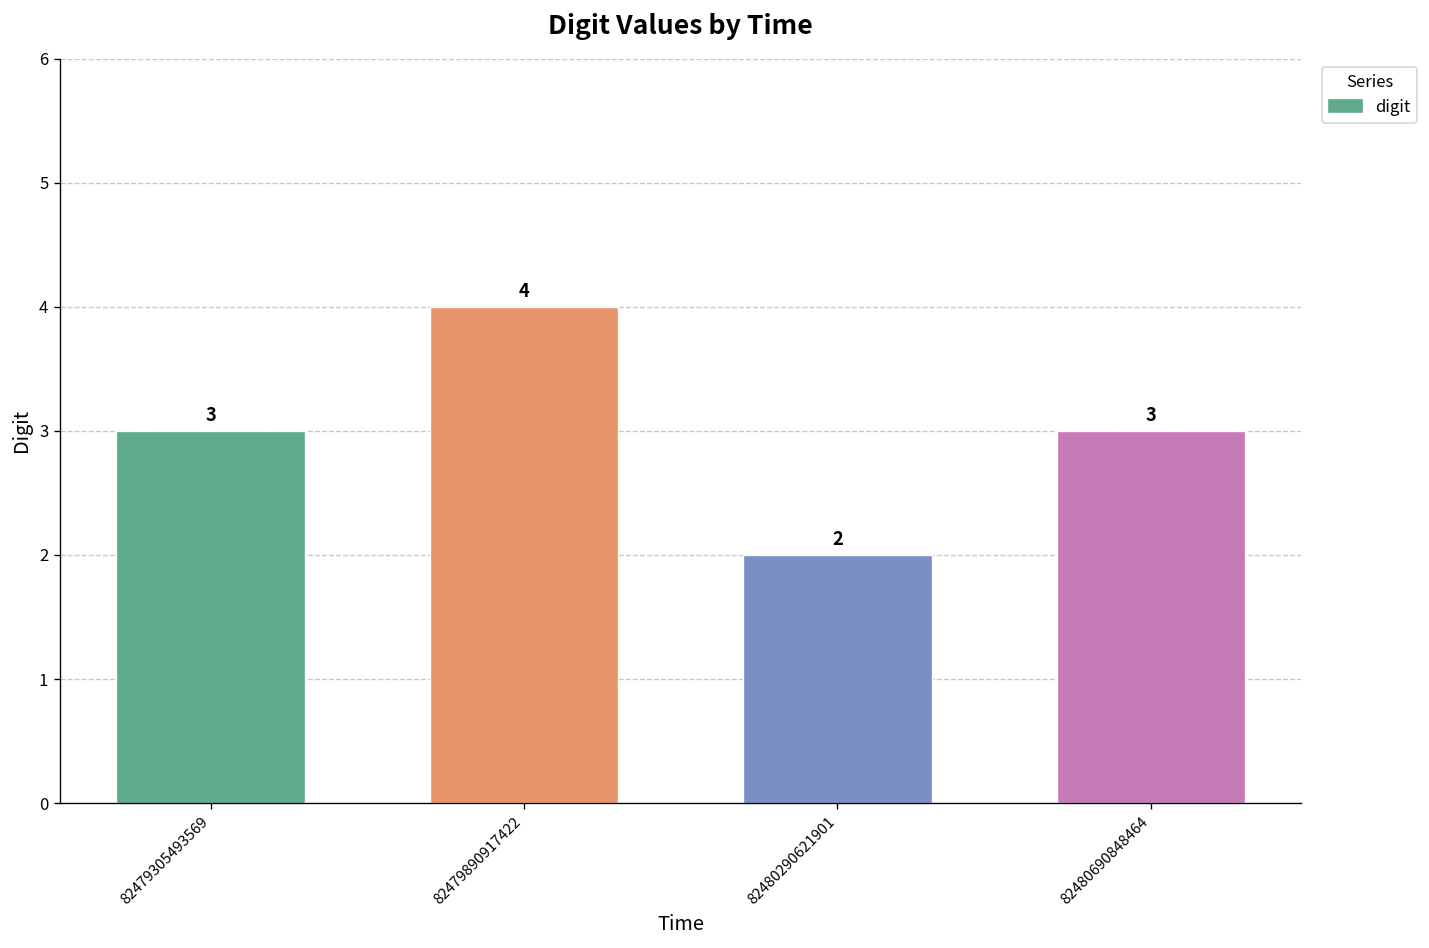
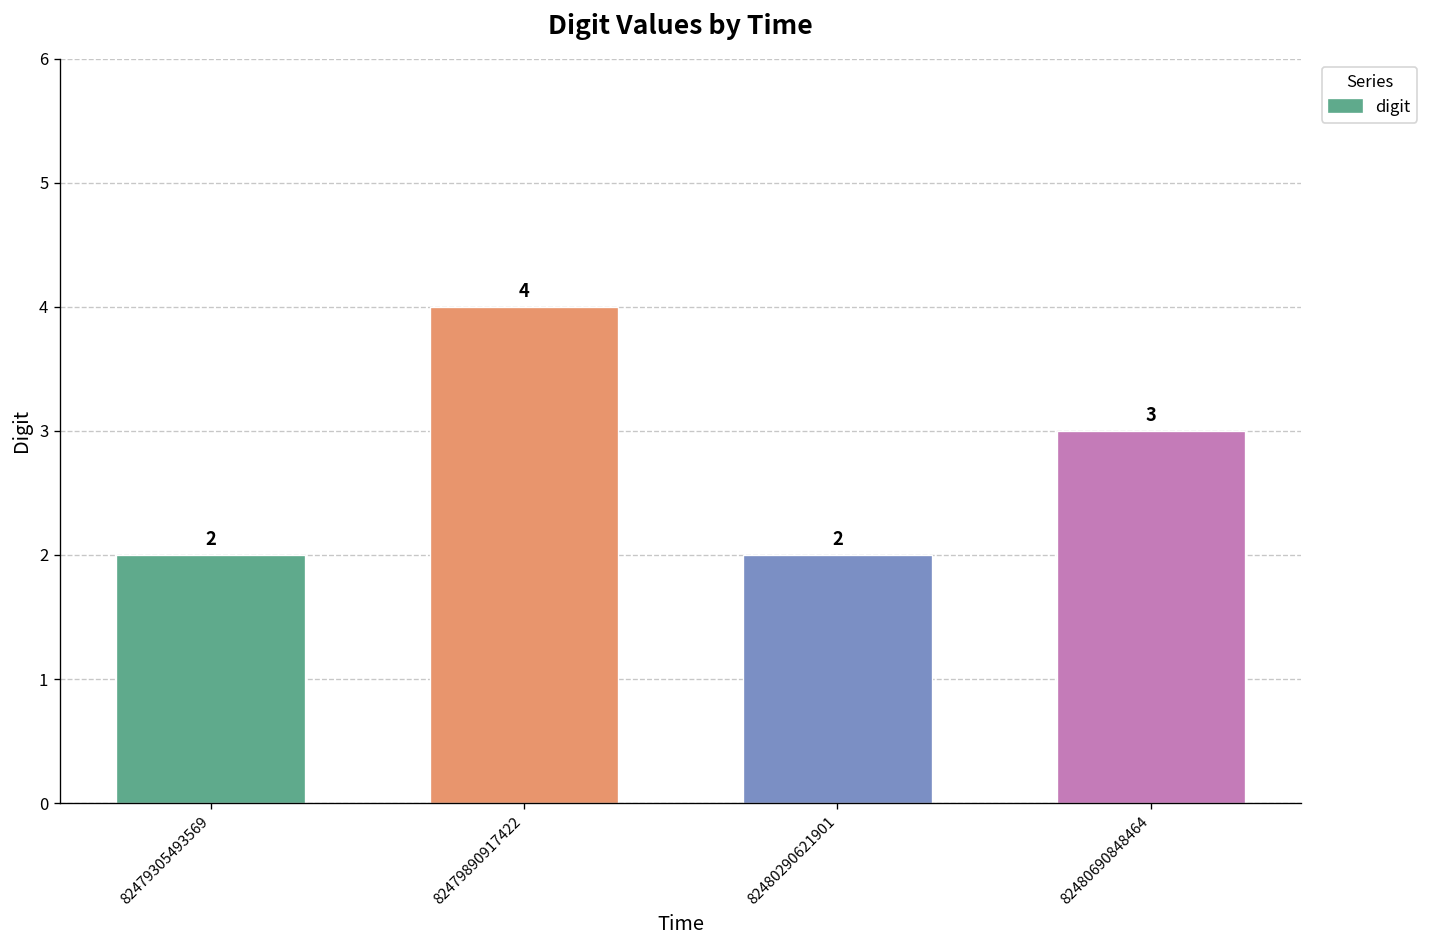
82479305493569: 3 -> 2
